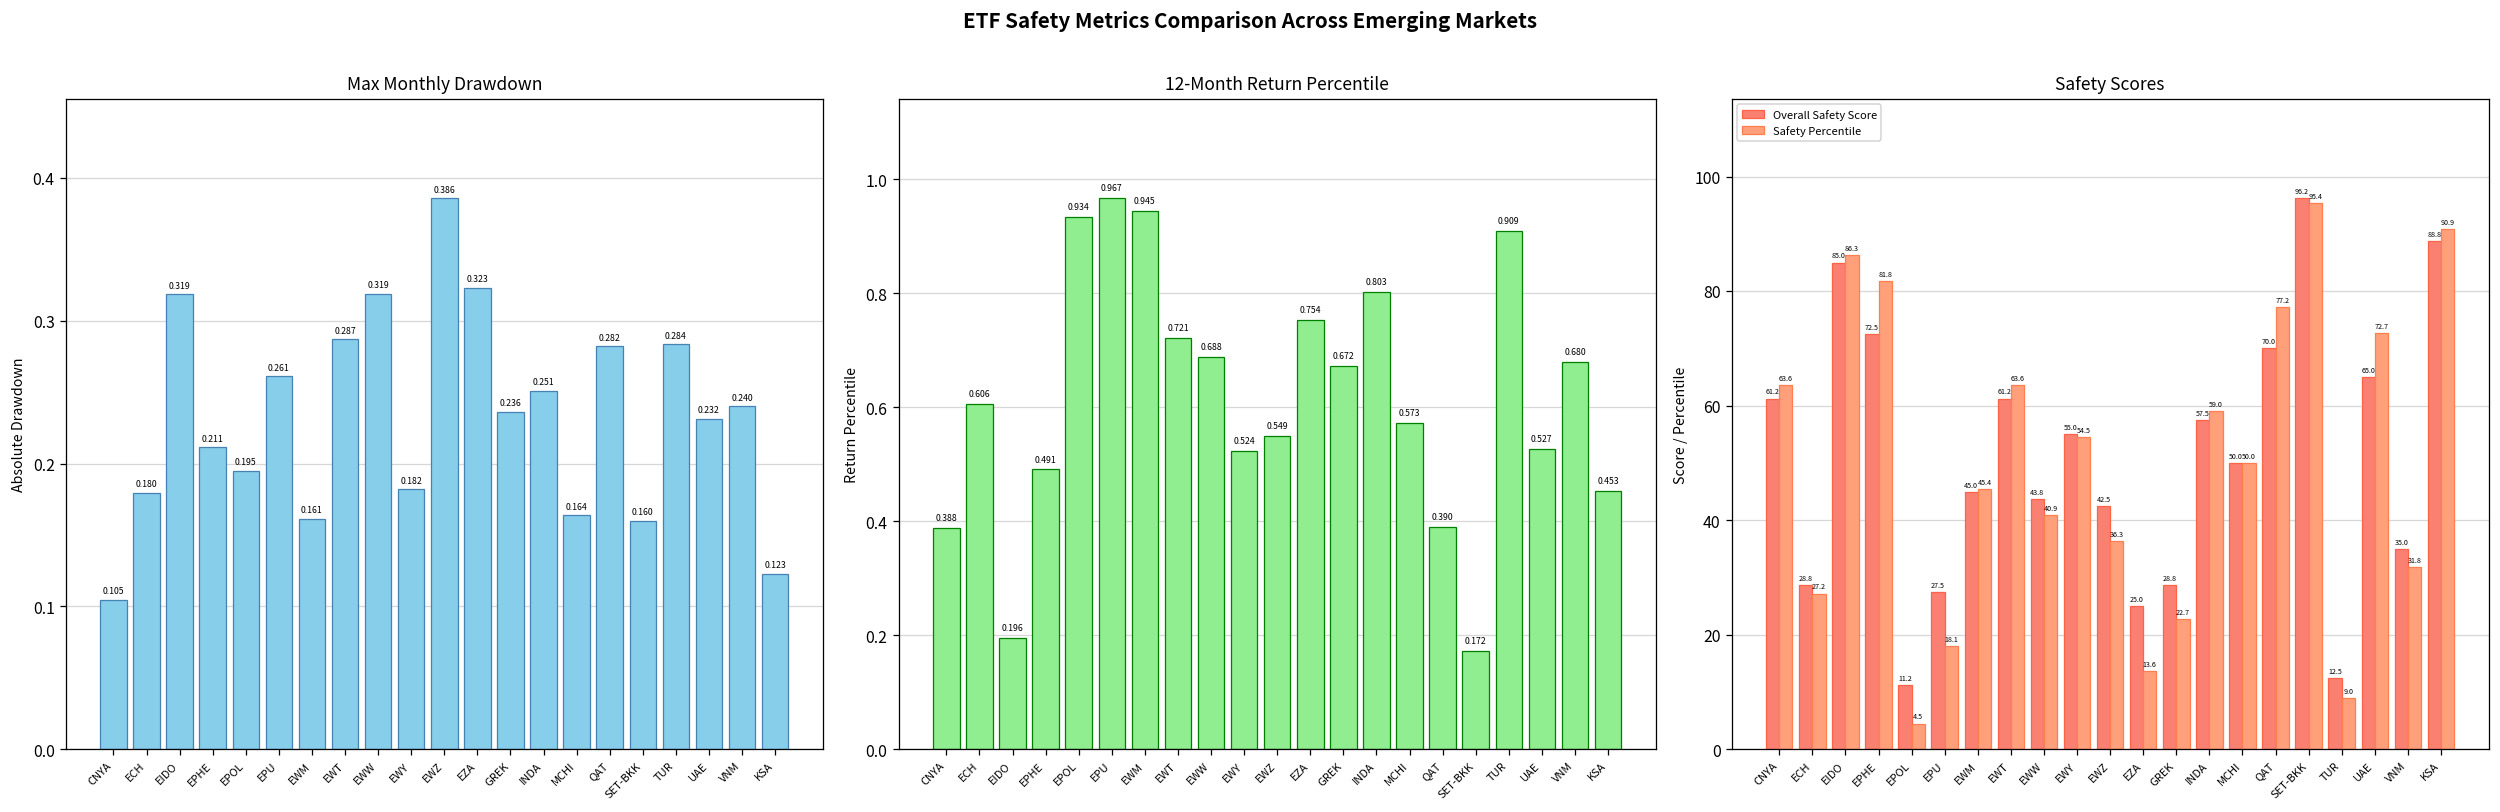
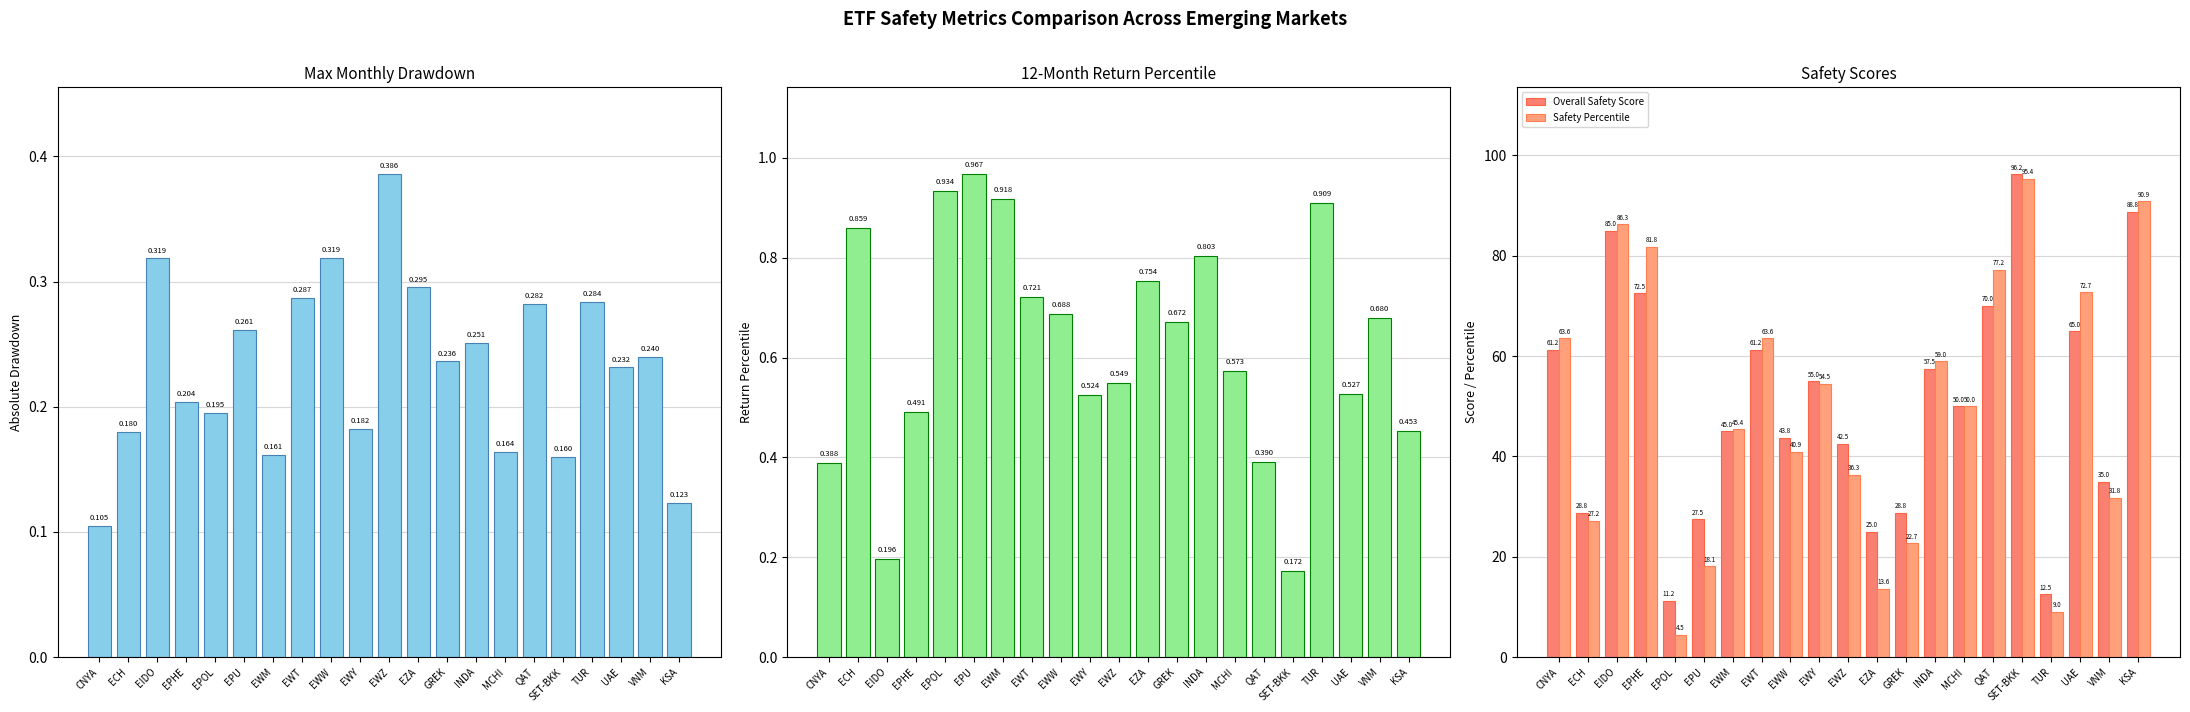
Max Monthly Drawdown, EPHE: 0.211 -> 0.204
Max Monthly Drawdown, EZA: 0.323 -> 0.295
12-Month Return Percentile, ECH: 0.606 -> 0.859
12-Month Return Percentile, EWM: 0.945 -> 0.918
